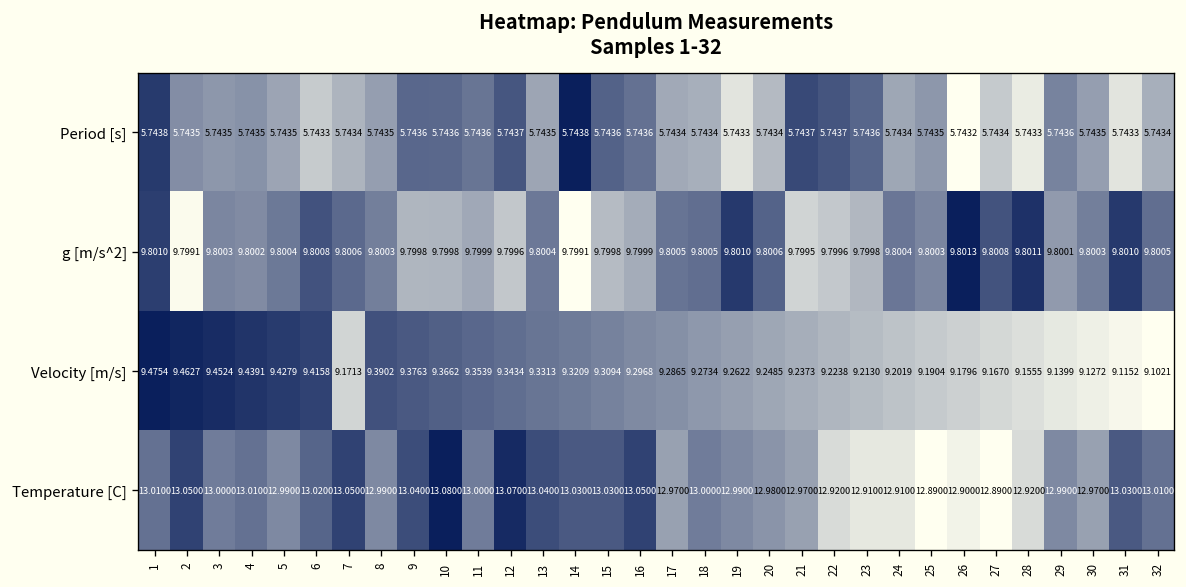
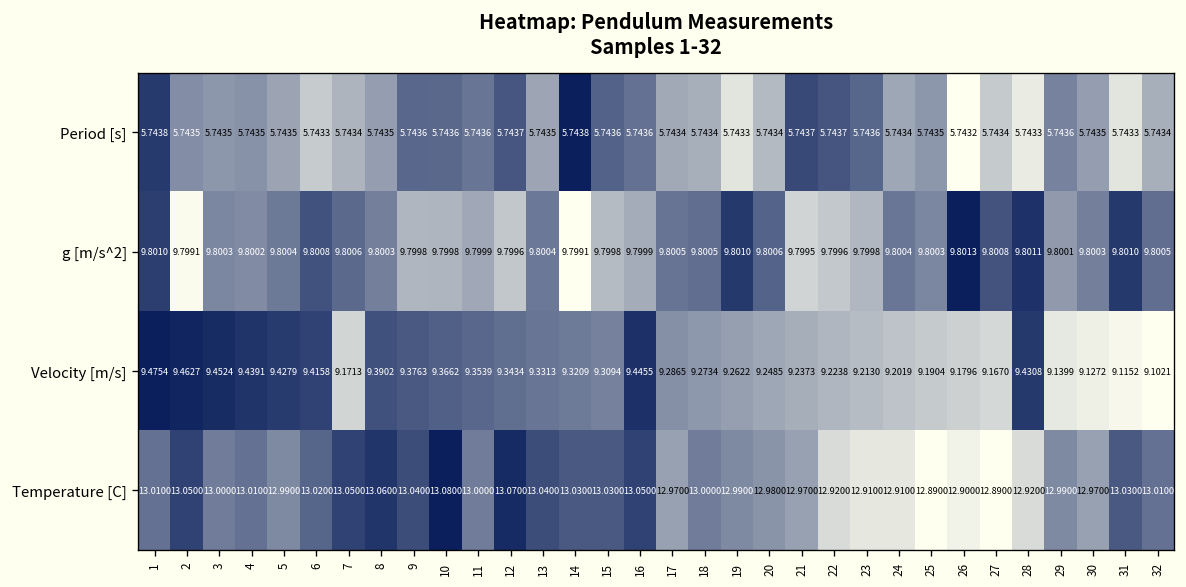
Velocity [m/s], 16: 9.2968 -> 9.4455
Velocity [m/s], 28: 9.1555 -> 9.4308
Temperature [C], 8: 12.9900 -> 13.0600
